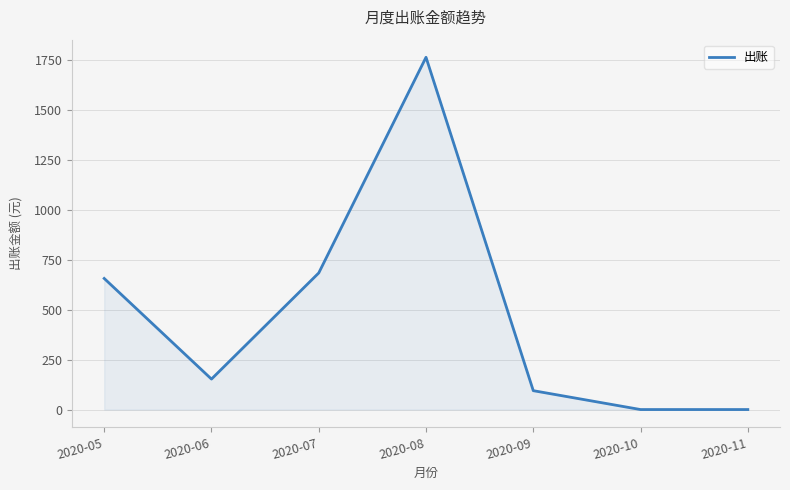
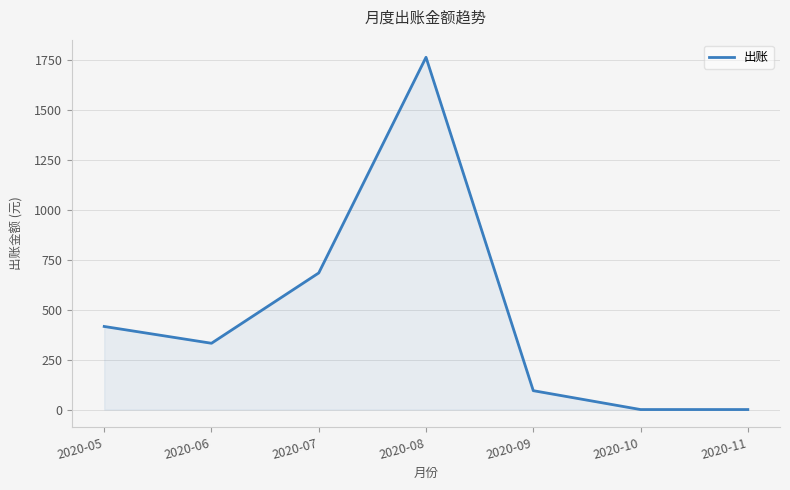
2020-05: 660 -> 420
2020-06: 150 -> 330
